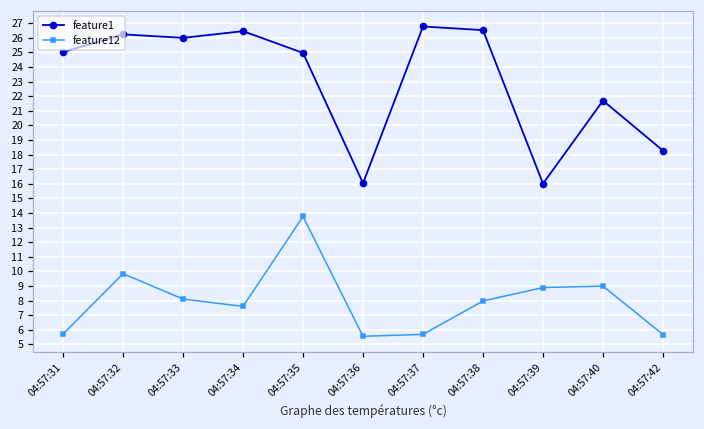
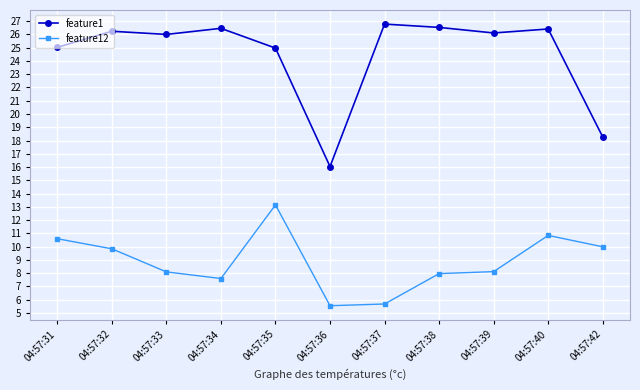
feature12, 04:57:31: 5.7 -> 10.6
feature12, 04:57:35: 13.8 -> 13.2
feature1, 04:57:39: 16.0 -> 26.1
feature12, 04:57:39: 8.9 -> 8.1
feature1, 04:57:40: 21.7 -> 26.4
feature12, 04:57:40: 9.0 -> 10.9
feature12, 04:57:42: 5.7 -> 10.0
